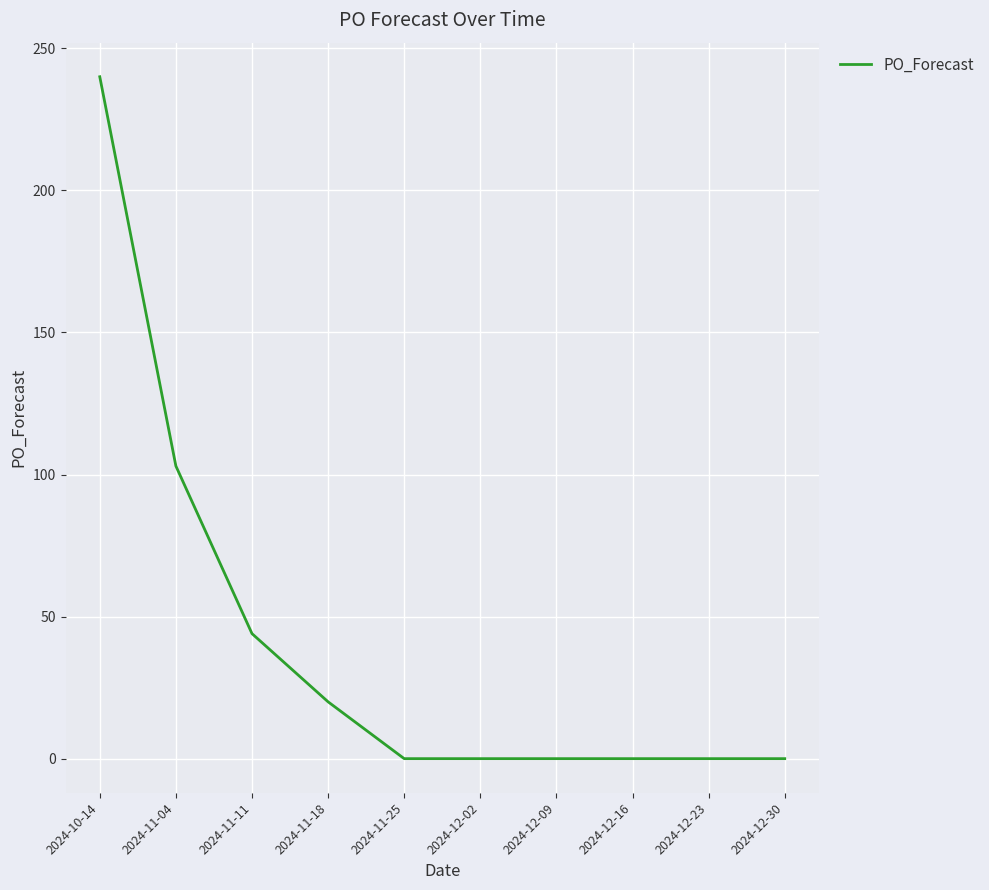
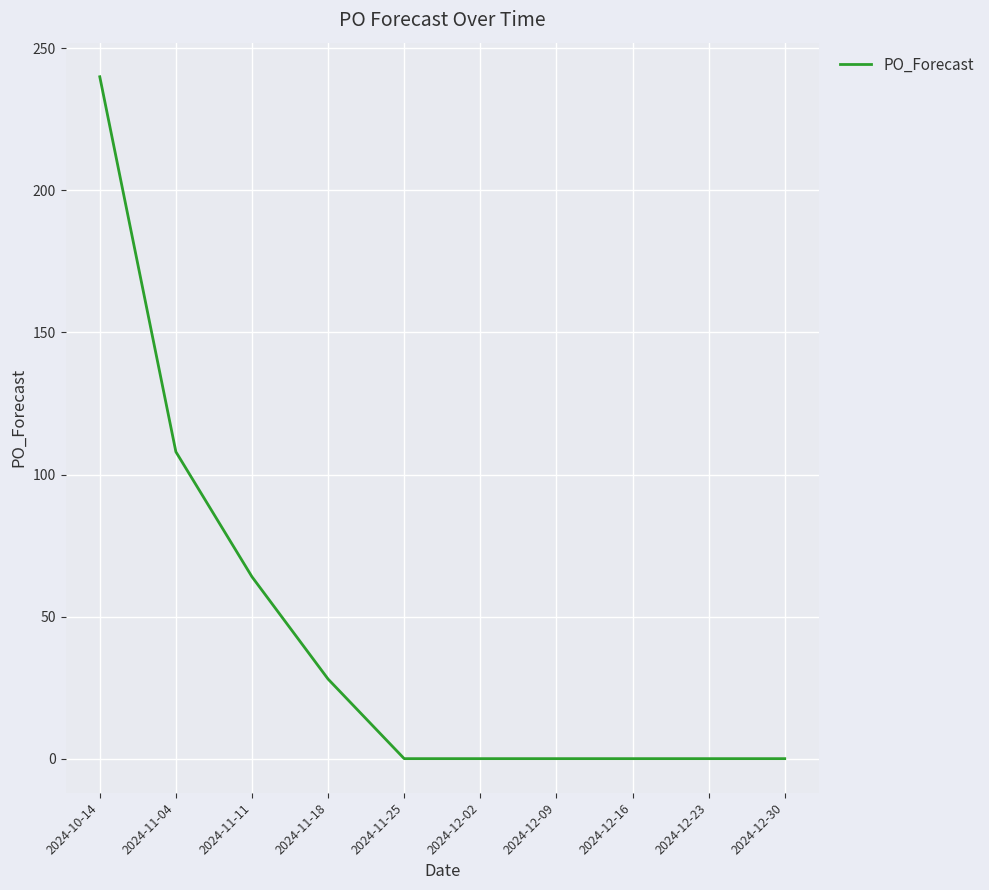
2024-11-04: 103 -> 108
2024-11-11: 44 -> 64
2024-11-18: 20 -> 28
